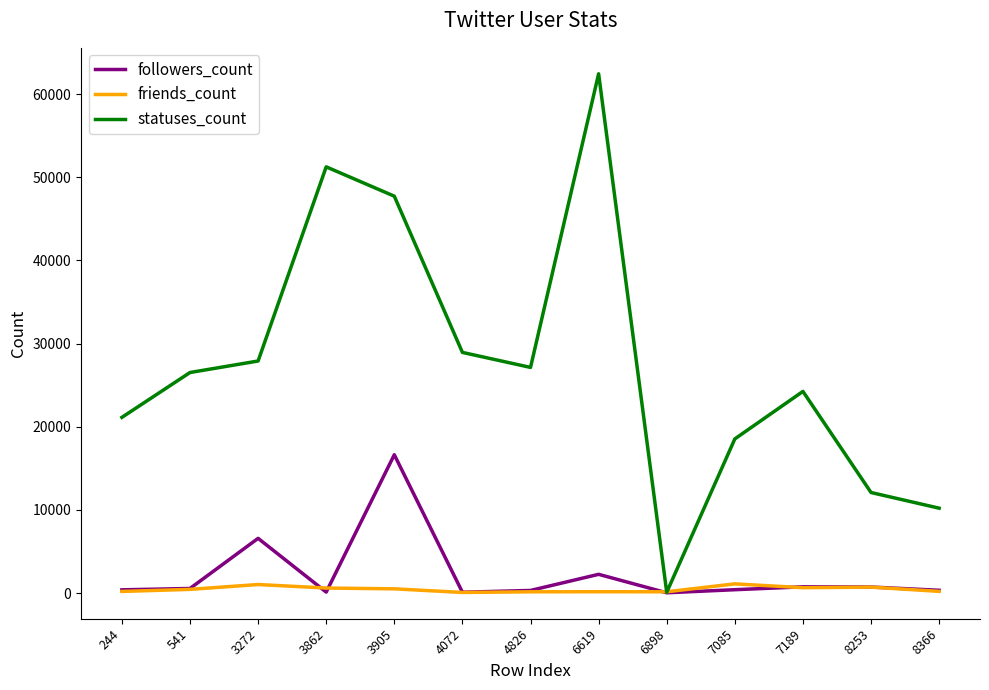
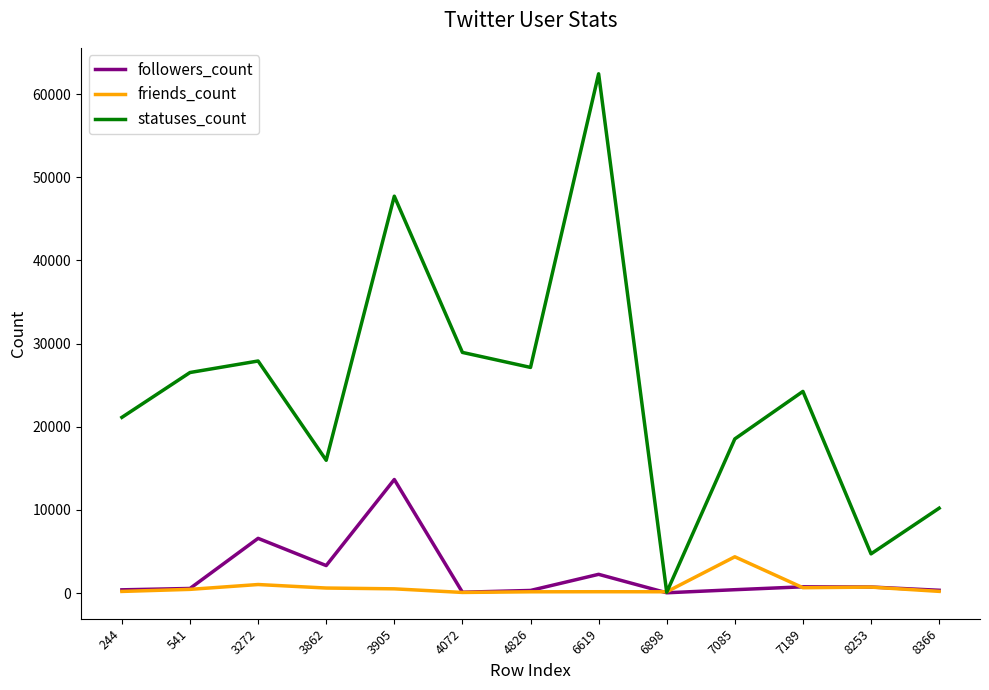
followers_count, 3862: 0 -> 3000
statuses_count, 3862: 51000 -> 16000
followers_count, 3905: 17000 -> 14000
friends_count, 7085: 1000 -> 4000
statuses_count, 8253: 12000 -> 5000
